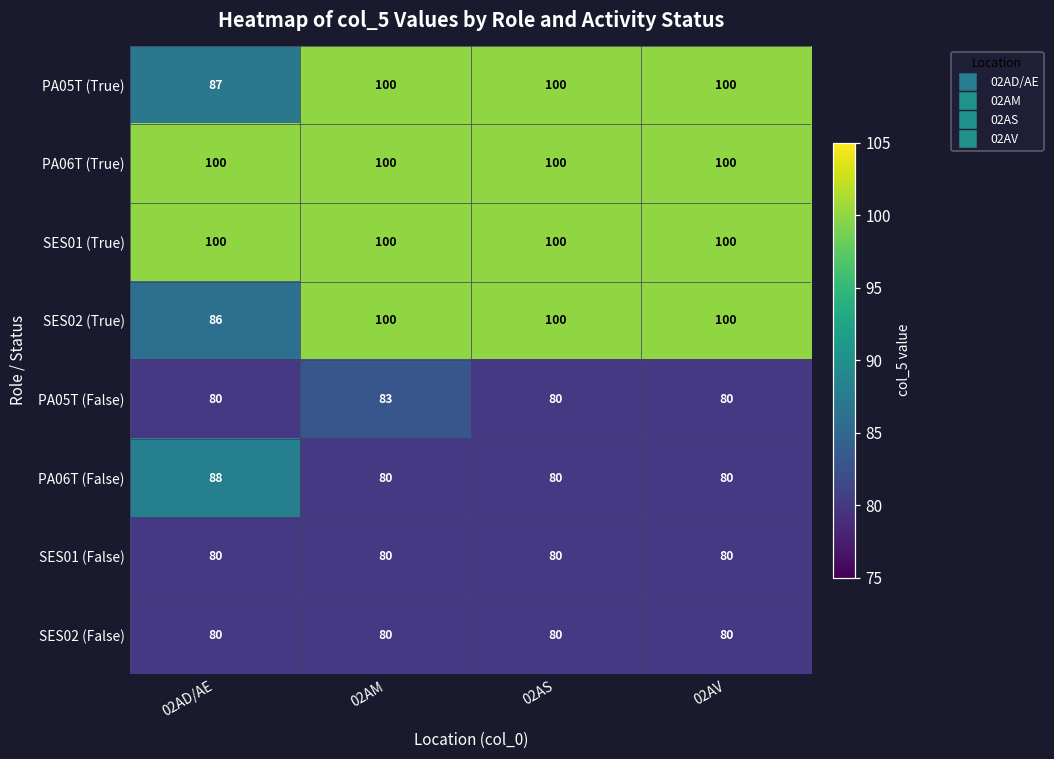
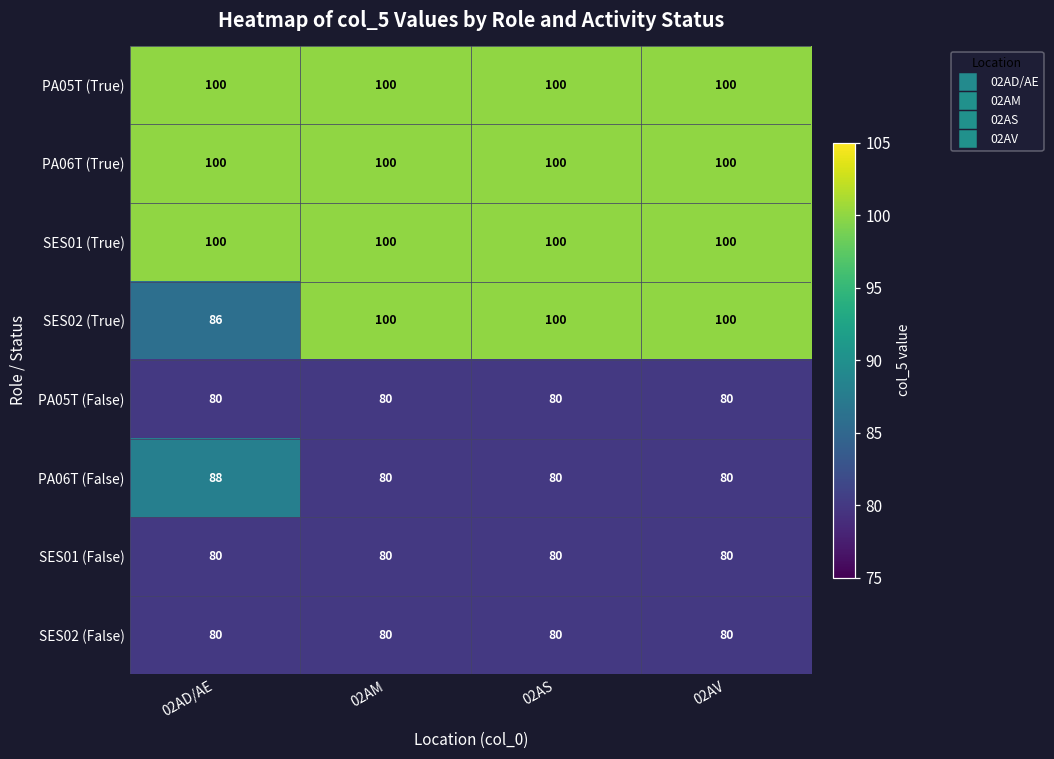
PA05T (True), 02AD/AE: 87 -> 100
PA05T (False), 02AM: 83 -> 80
